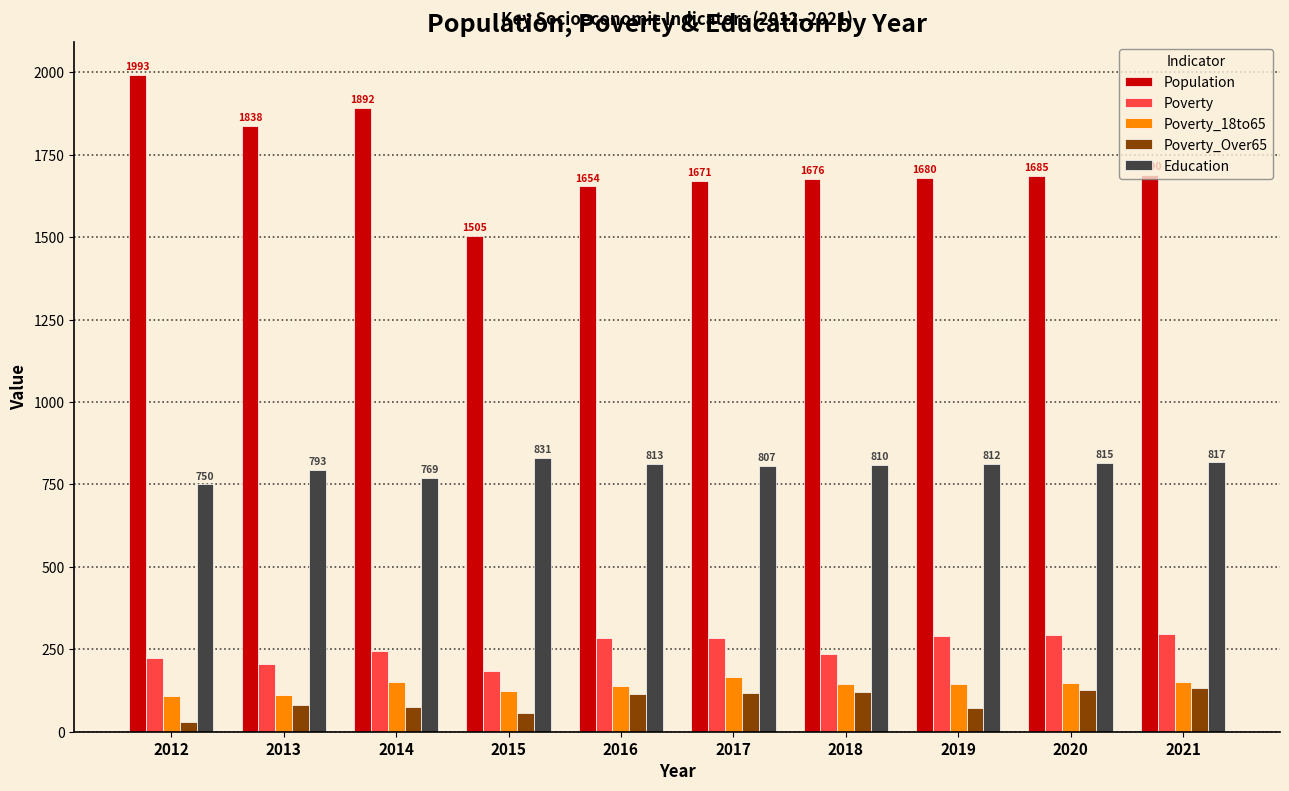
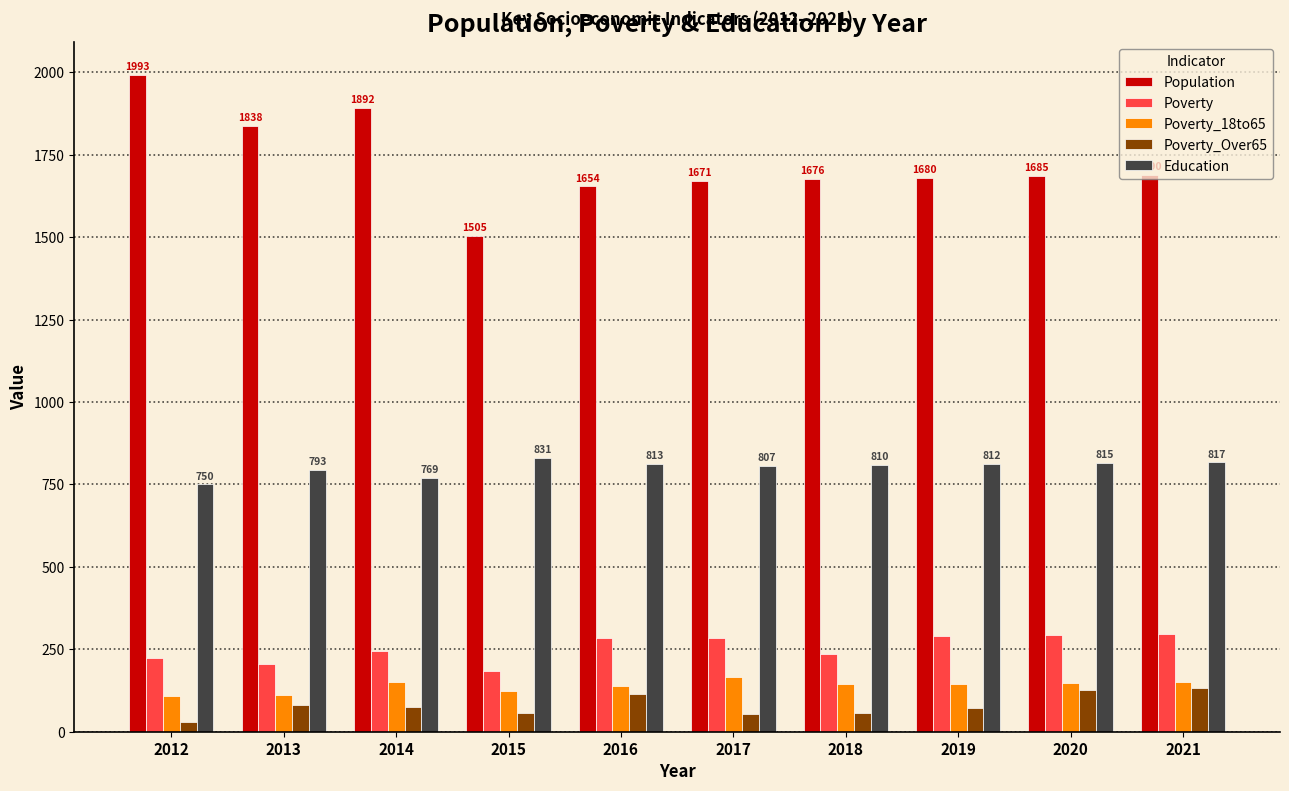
Poverty_Over65, 2017: 120 -> 50
Poverty_Over65, 2018: 120 -> 60
